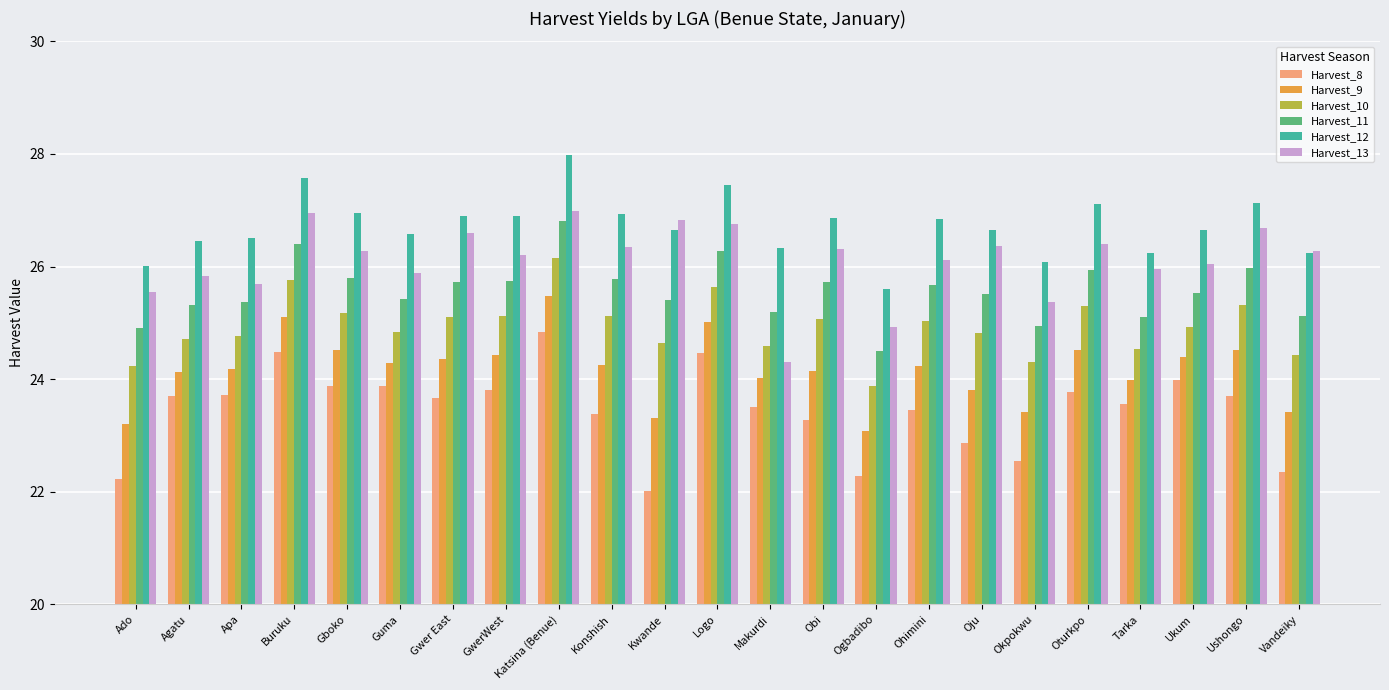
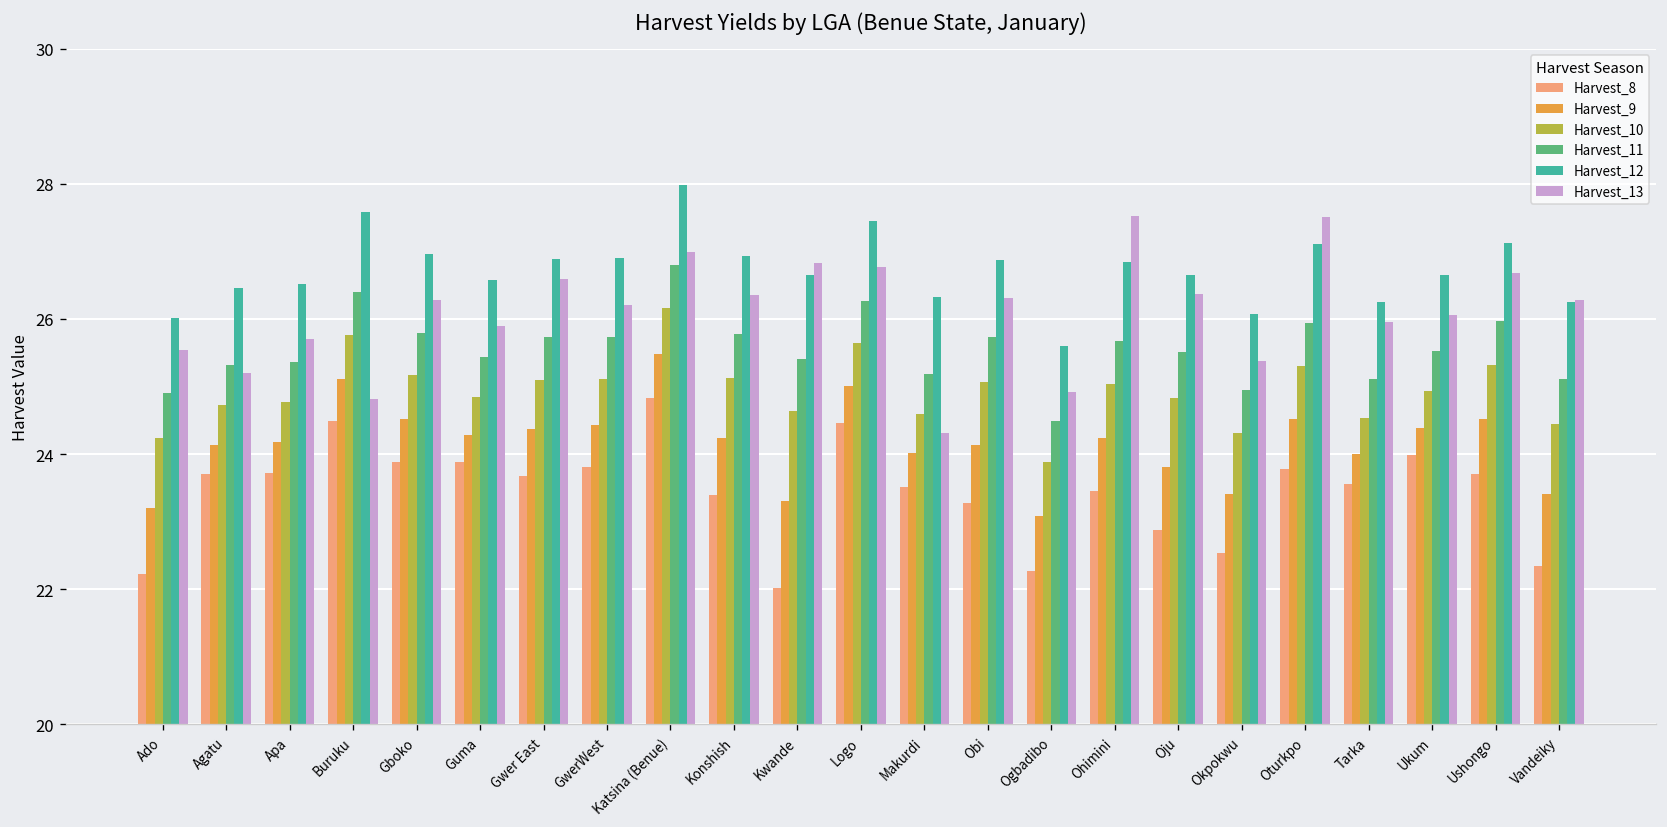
Harvest_13, Agatu: 25.8 -> 25.2
Harvest_13, Buruku: 27.0 -> 24.8
Harvest_13, Ohimini: 26.1 -> 27.5
Harvest_13, Oturkpo: 26.4 -> 27.5
